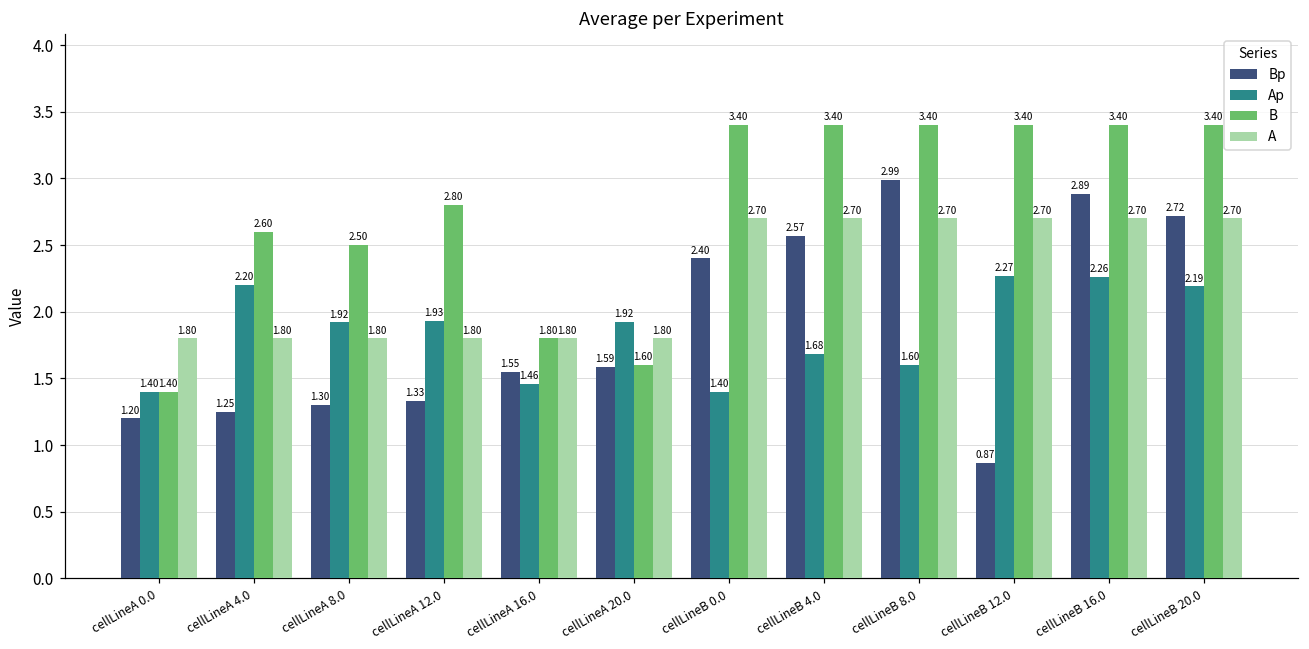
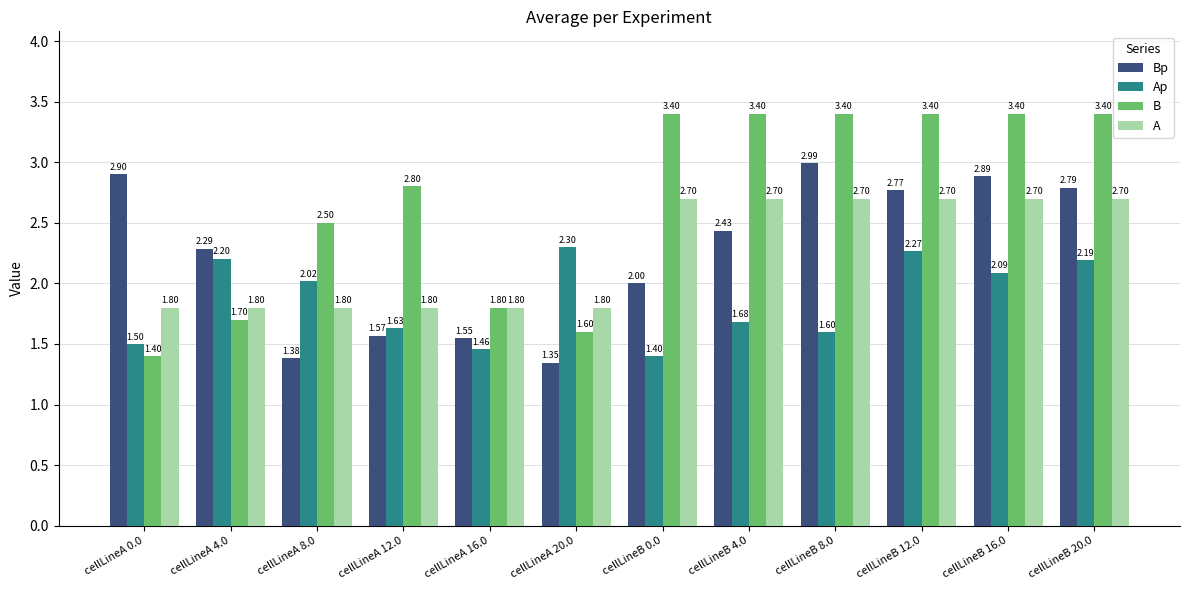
Bp, cellLineA 0.0: 1.20 -> 2.90
Ap, cellLineA 0.0: 1.40 -> 1.50
Bp, cellLineA 4.0: 1.25 -> 2.29
B, cellLineA 4.0: 2.60 -> 1.70
Bp, cellLineA 8.0: 1.30 -> 1.38
Ap, cellLineA 8.0: 1.92 -> 2.02
Bp, cellLineA 12.0: 1.33 -> 1.57
Ap, cellLineA 12.0: 1.93 -> 1.63
Bp, cellLineA 20.0: 1.59 -> 1.35
Ap, cellLineA 20.0: 1.92 -> 2.30
Bp, cellLineB 0.0: 2.40 -> 2.00
Bp, cellLineB 4.0: 2.57 -> 2.43
Bp, cellLineB 12.0: 0.87 -> 2.77
Ap, cellLineB 16.0: 2.26 -> 2.09
Bp, cellLineB 20.0: 2.72 -> 2.79
